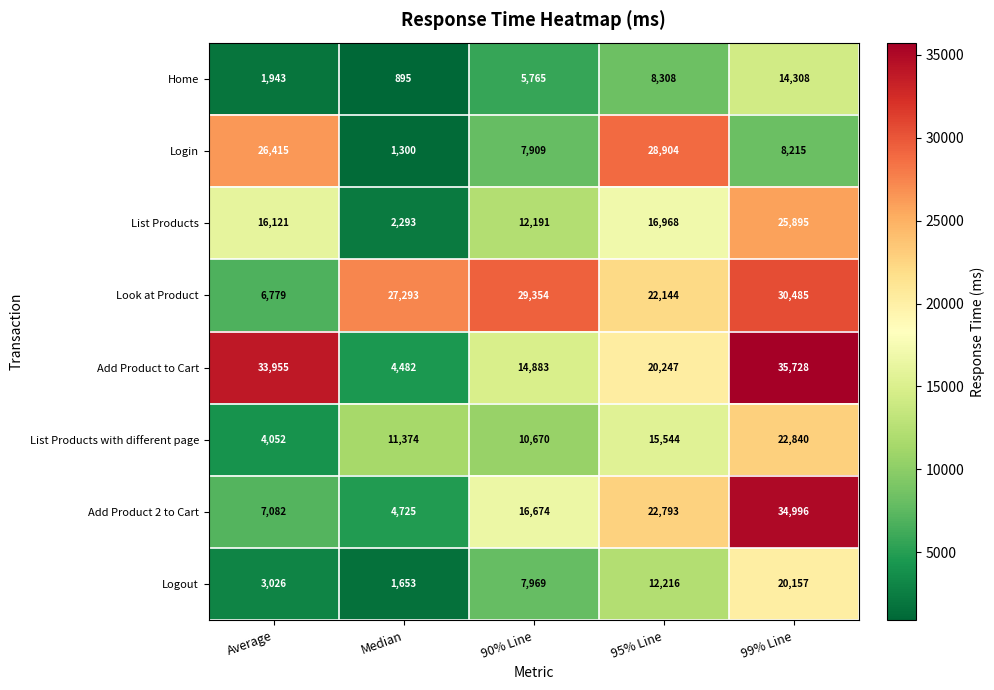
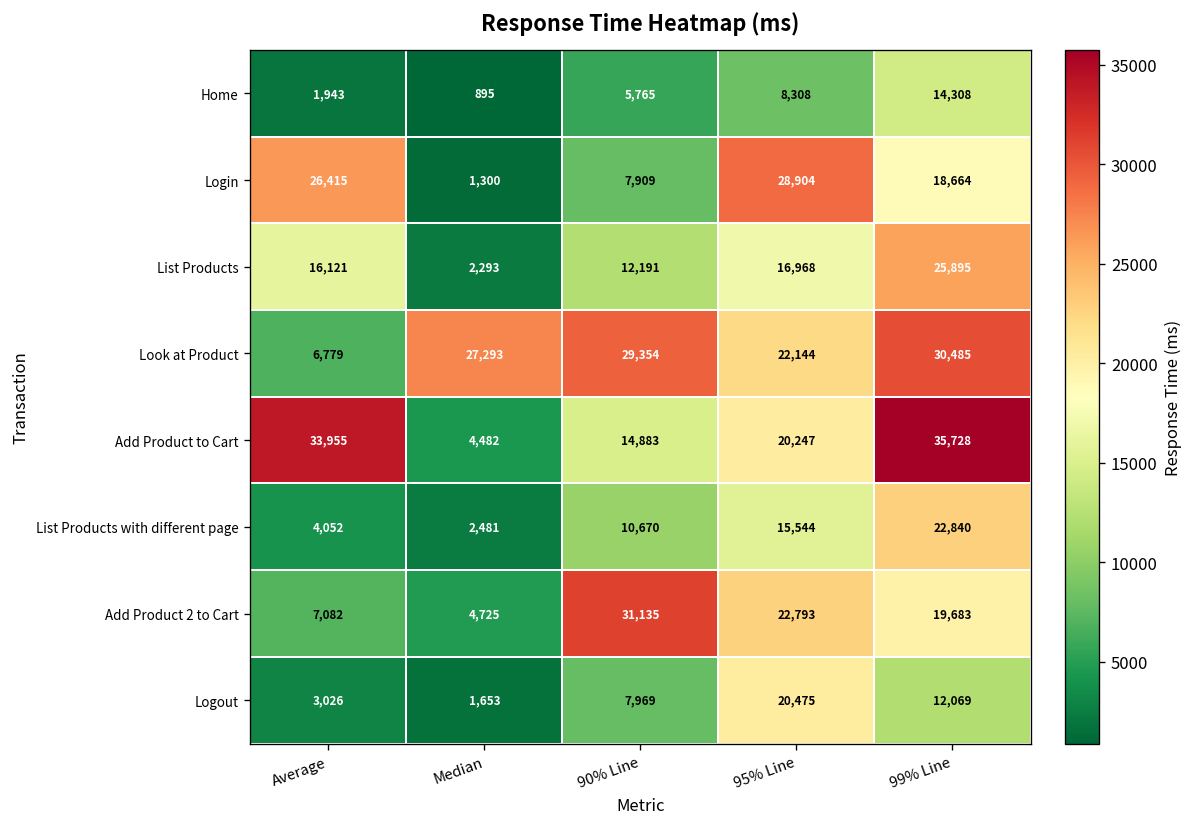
Login, 99% Line: 8,215 -> 18,664
List Products with different page, Median: 11,374 -> 2,481
Add Product 2 to Cart, 90% Line: 16,674 -> 31,135
Add Product 2 to Cart, 99% Line: 34,996 -> 19,683
Logout, 95% Line: 12,216 -> 20,475
Logout, 99% Line: 20,157 -> 12,069
